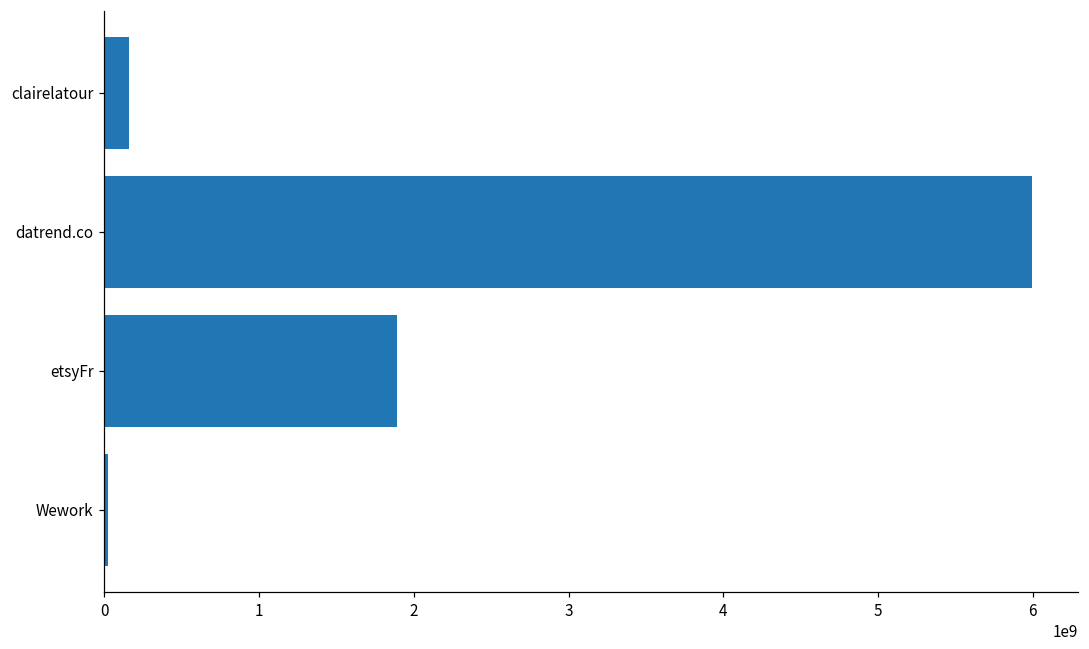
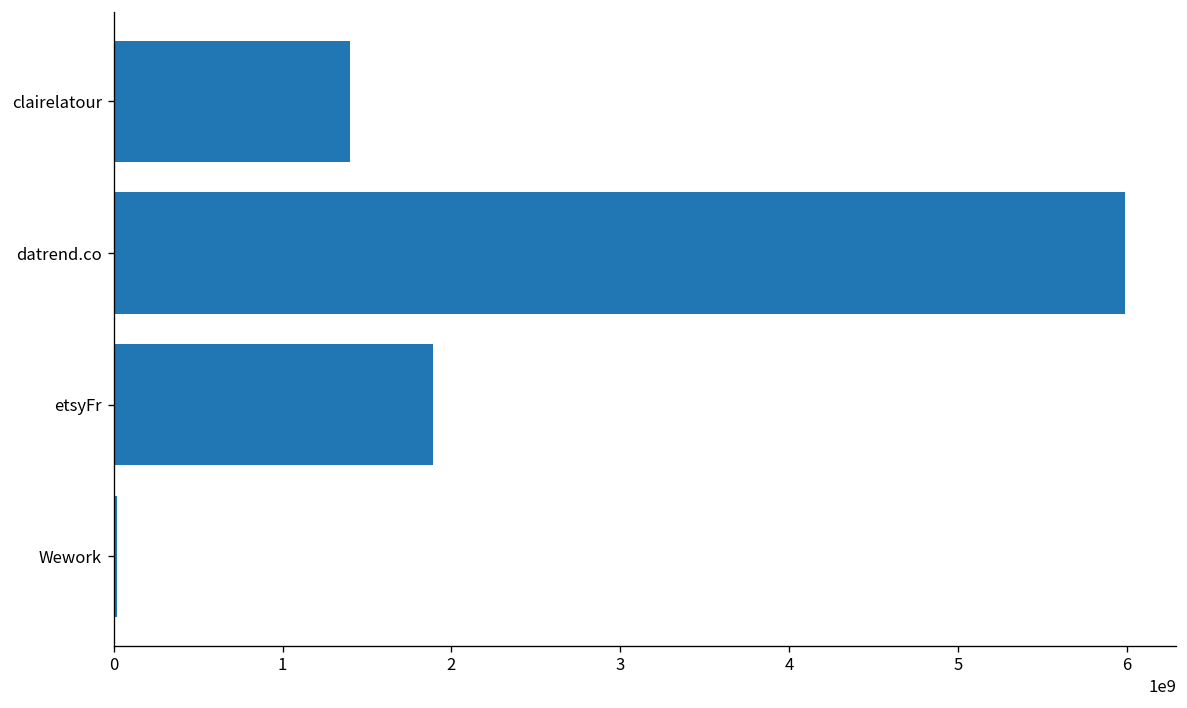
clairelatour: 160000000 -> 1400000000
